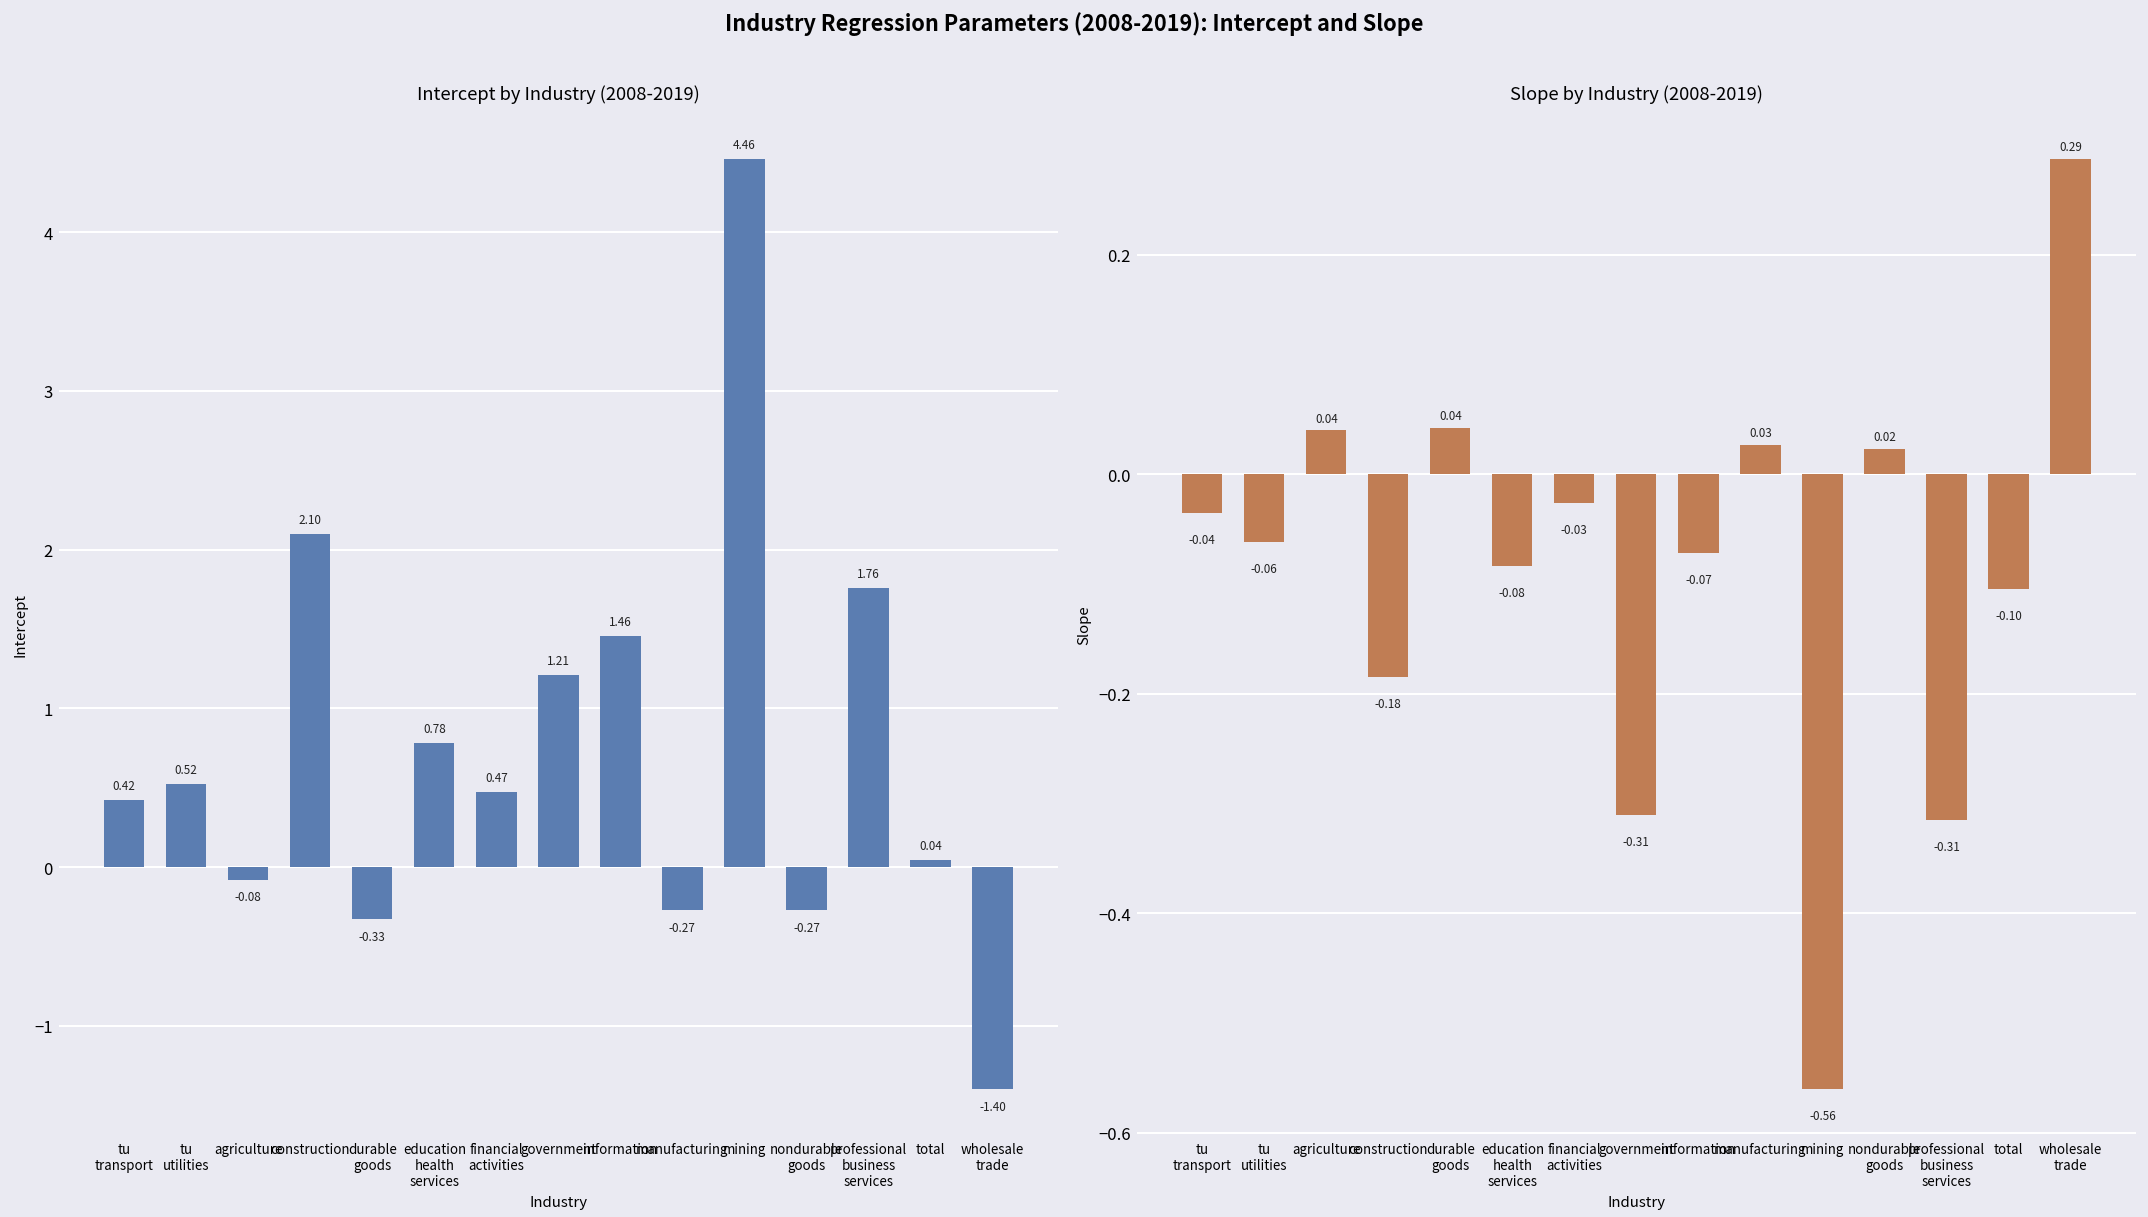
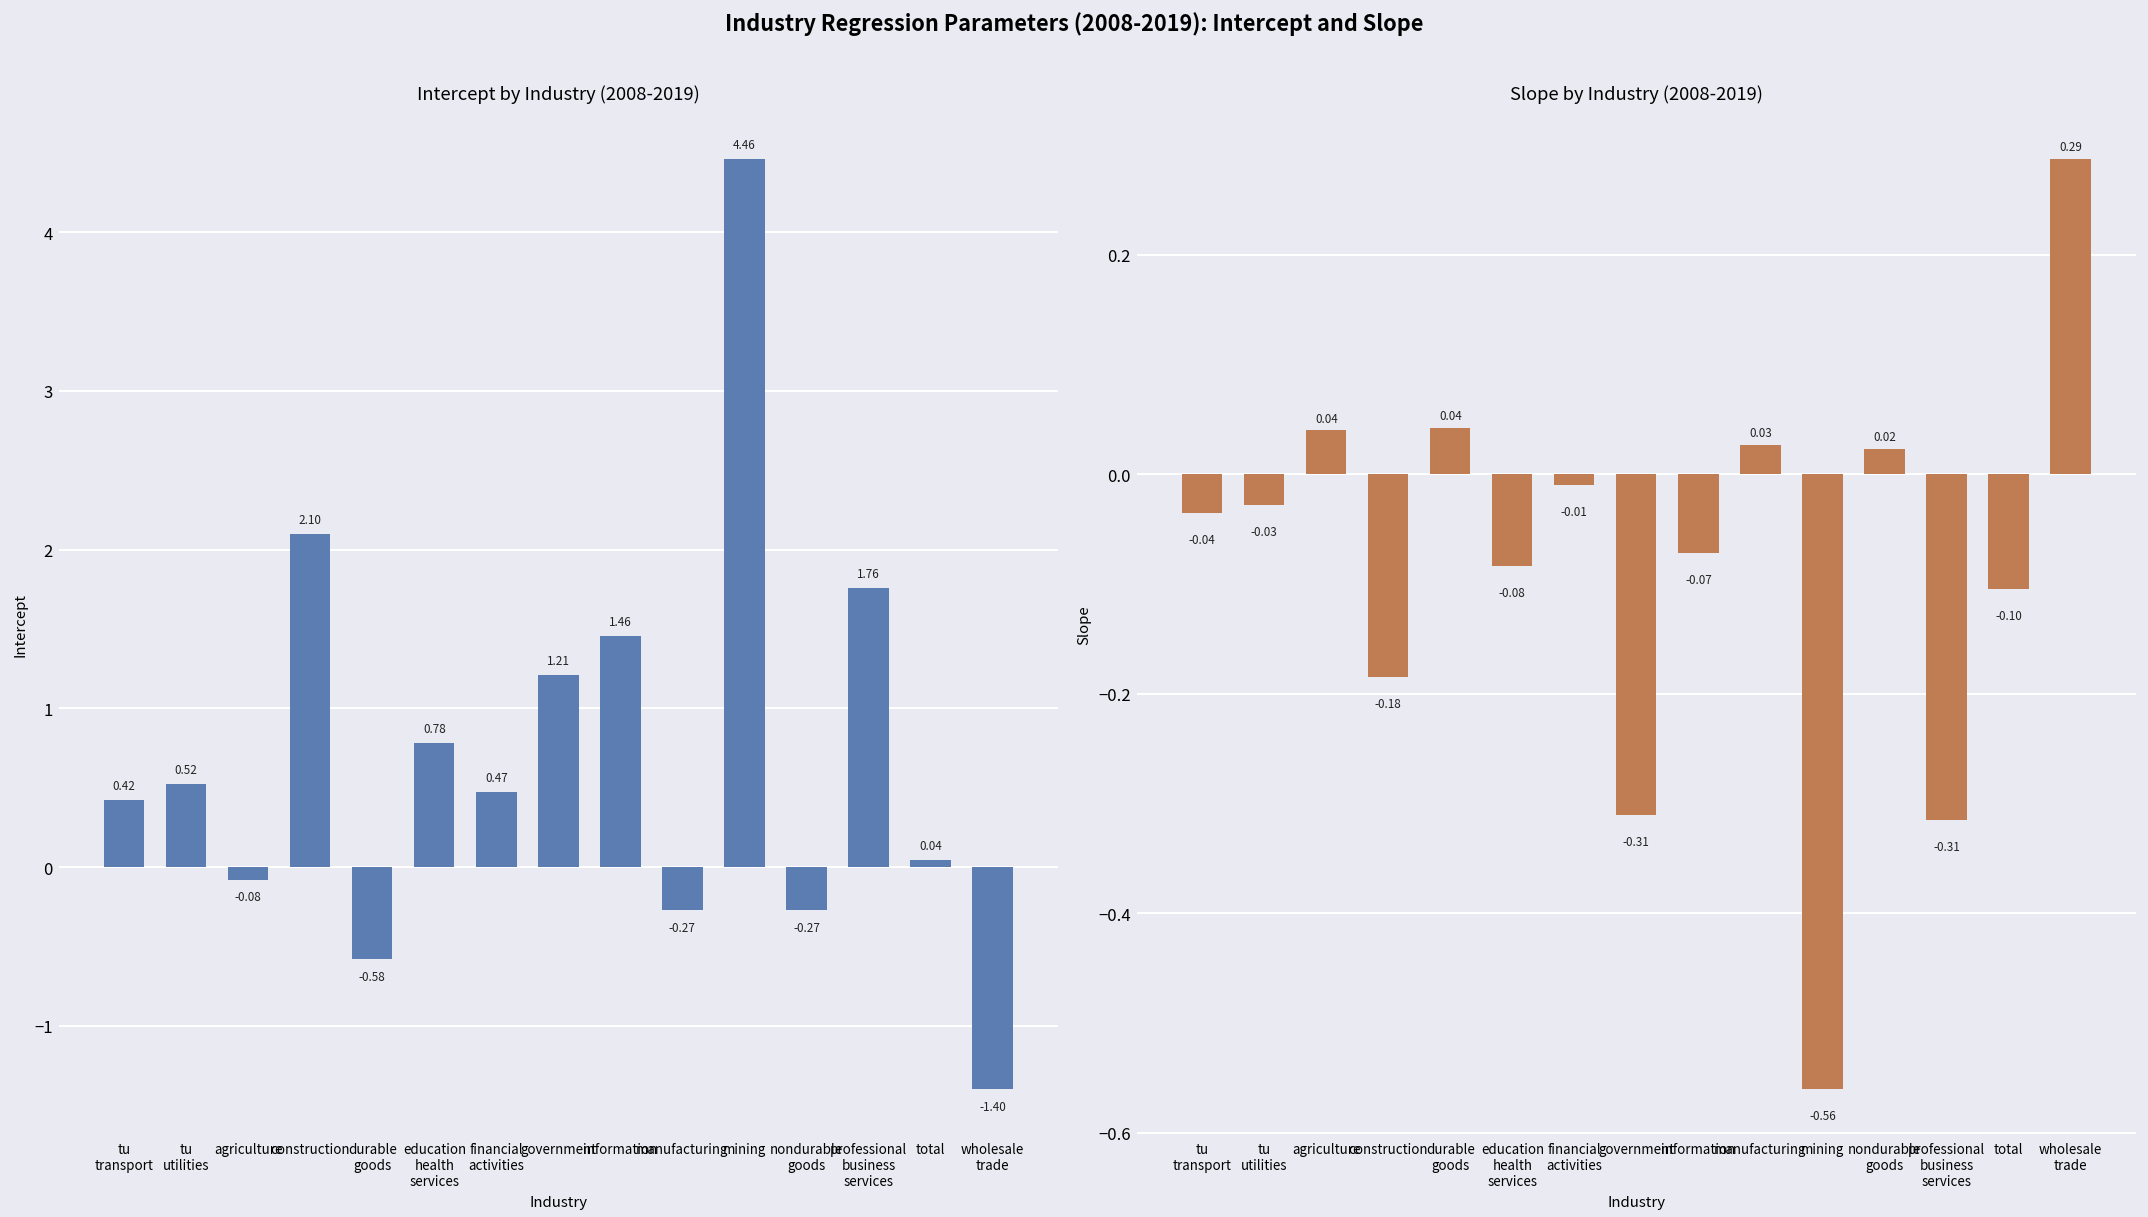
Intercept by Industry (2008-2019), durable goods: -0.33 -> -0.58
Slope by Industry (2008-2019), tu utilities: -0.06 -> -0.03
Slope by Industry (2008-2019), financial activities: -0.03 -> -0.01
